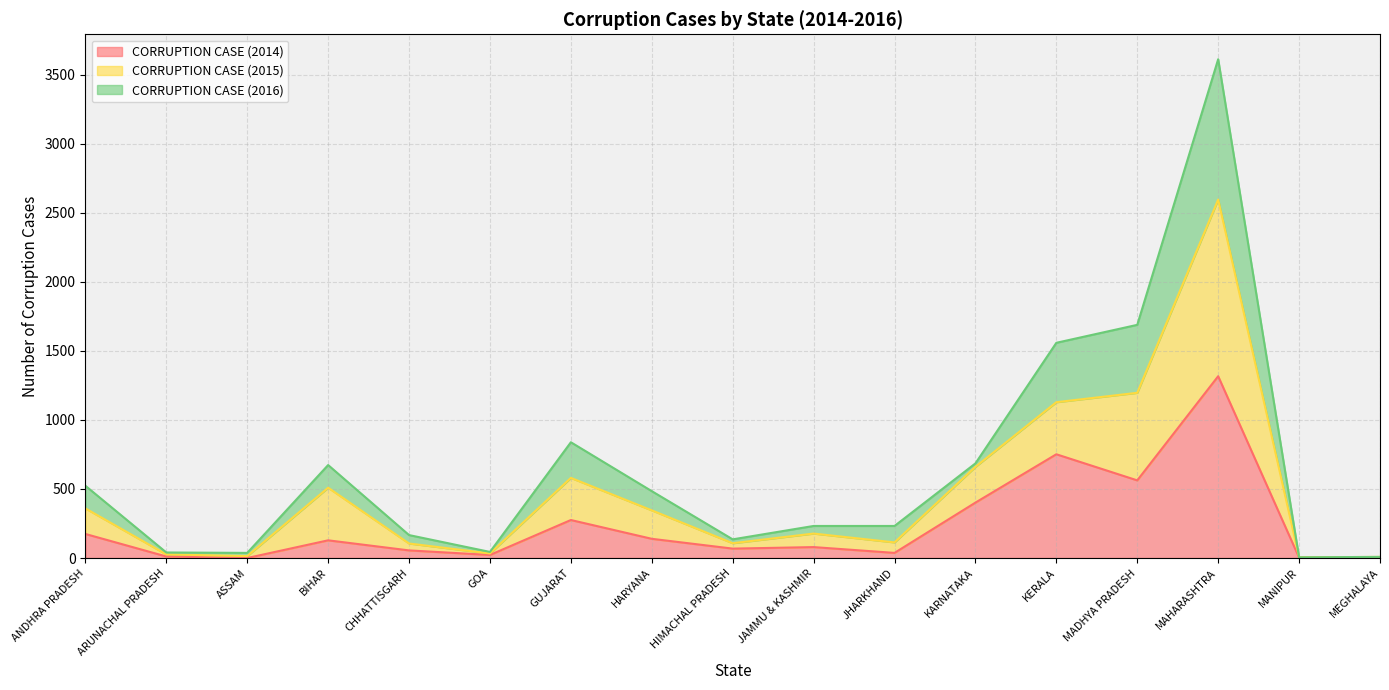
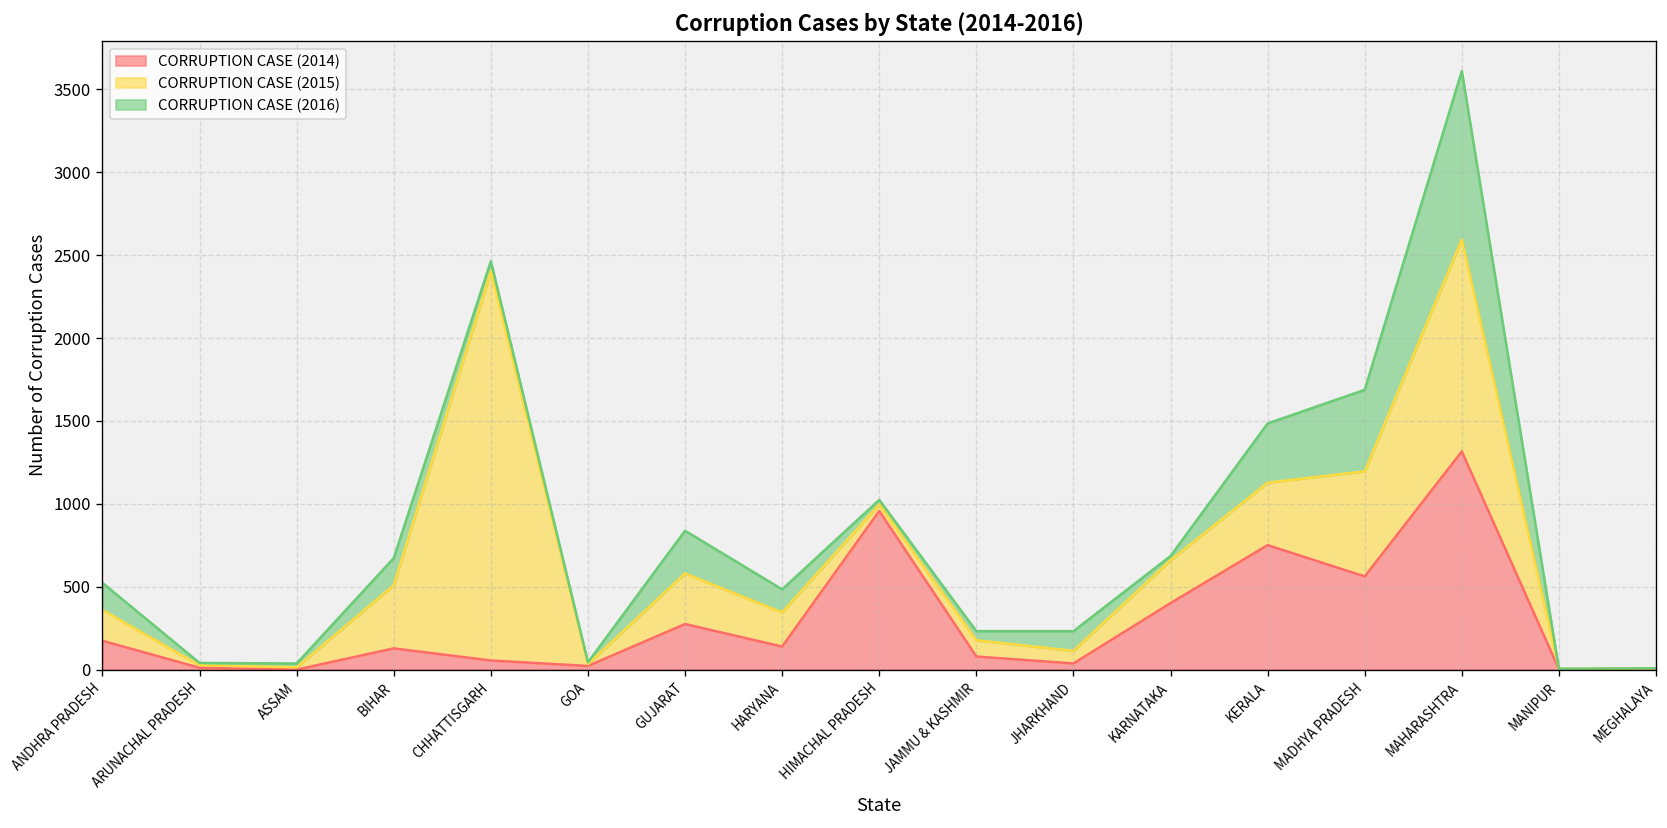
CORRUPTION CASE (2015), CHHATTISGARH: 50 -> 2350
CORRUPTION CASE (2014), HIMACHAL PRADESH: 70 -> 960
CORRUPTION CASE (2016), KERALA: 430 -> 360
